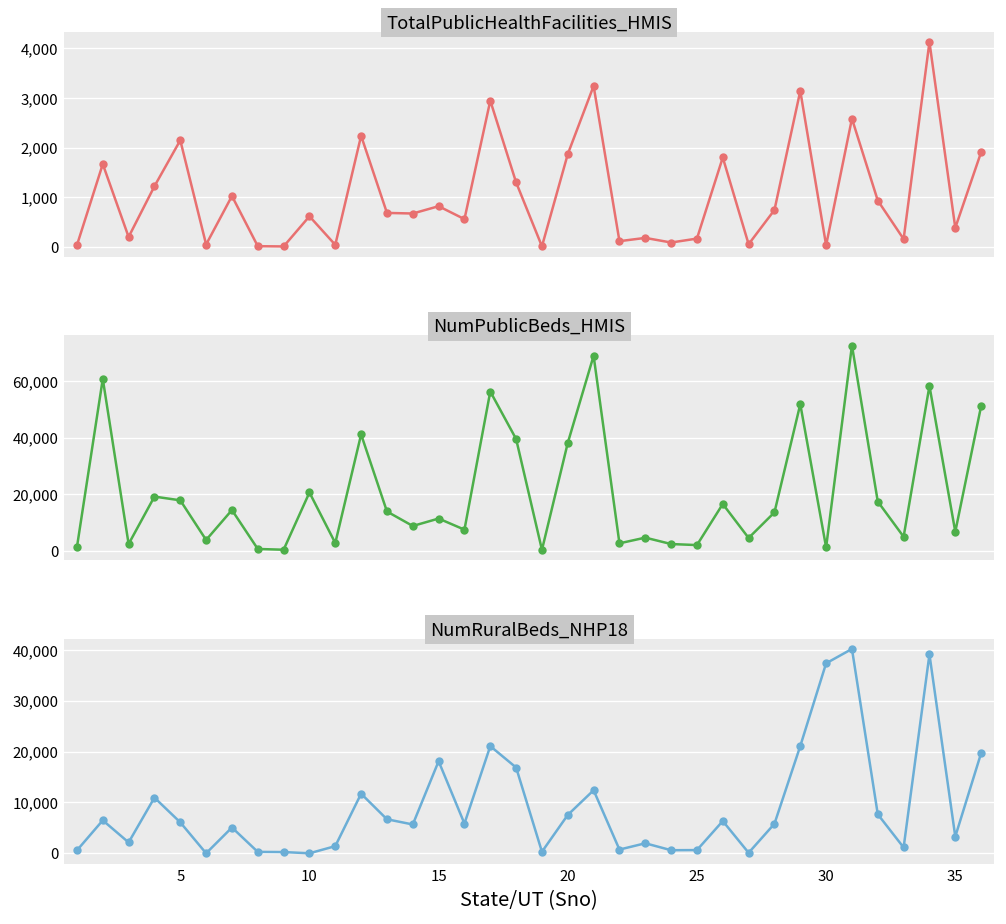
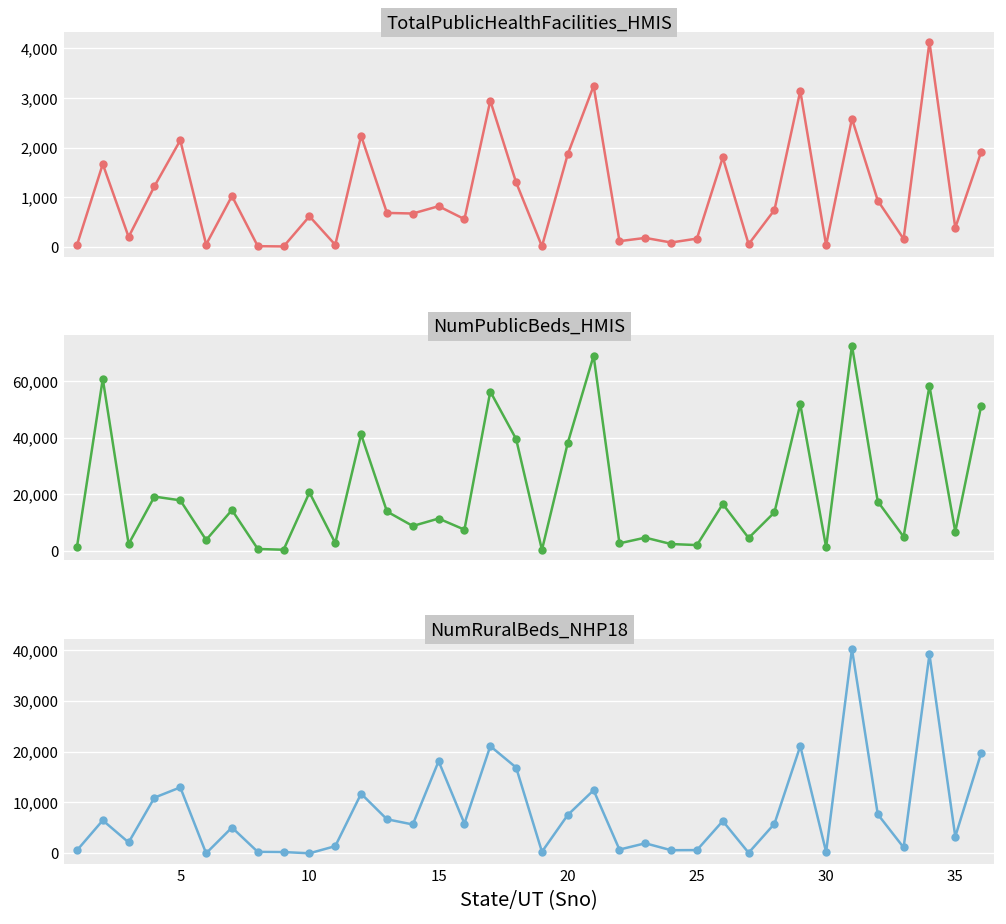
NumRuralBeds_NHP18, 5: 6,000 -> 13,000
NumRuralBeds_NHP18, 30: 37,000 -> 0
